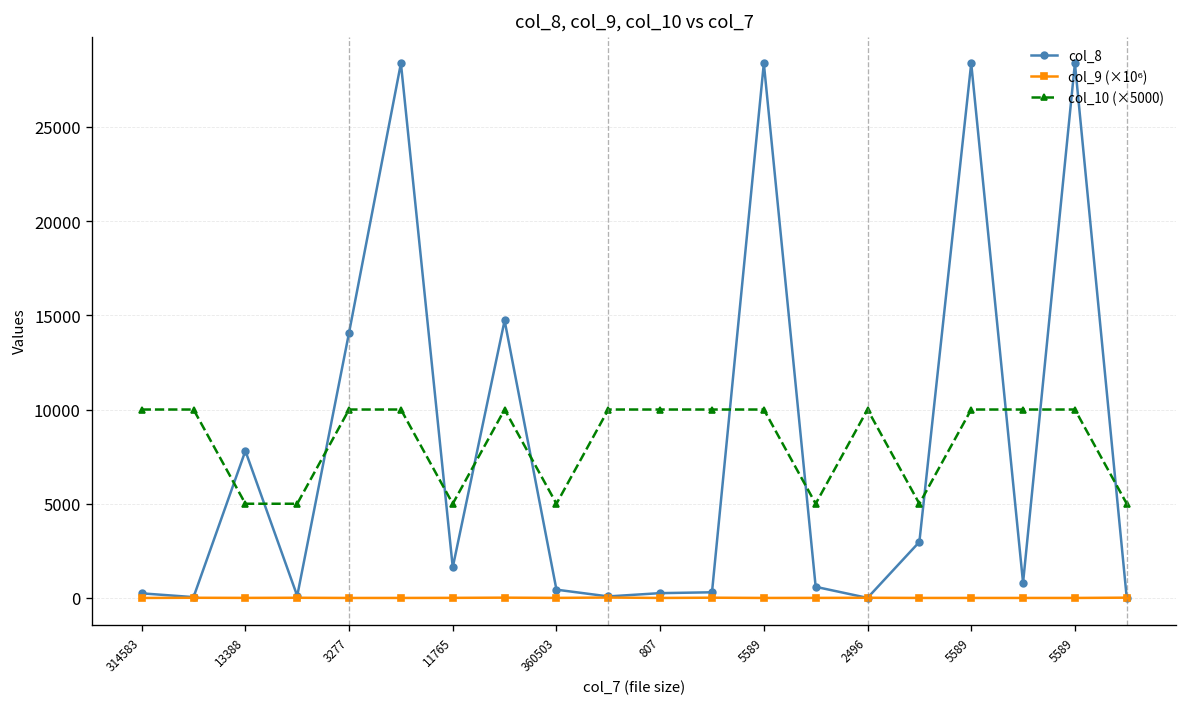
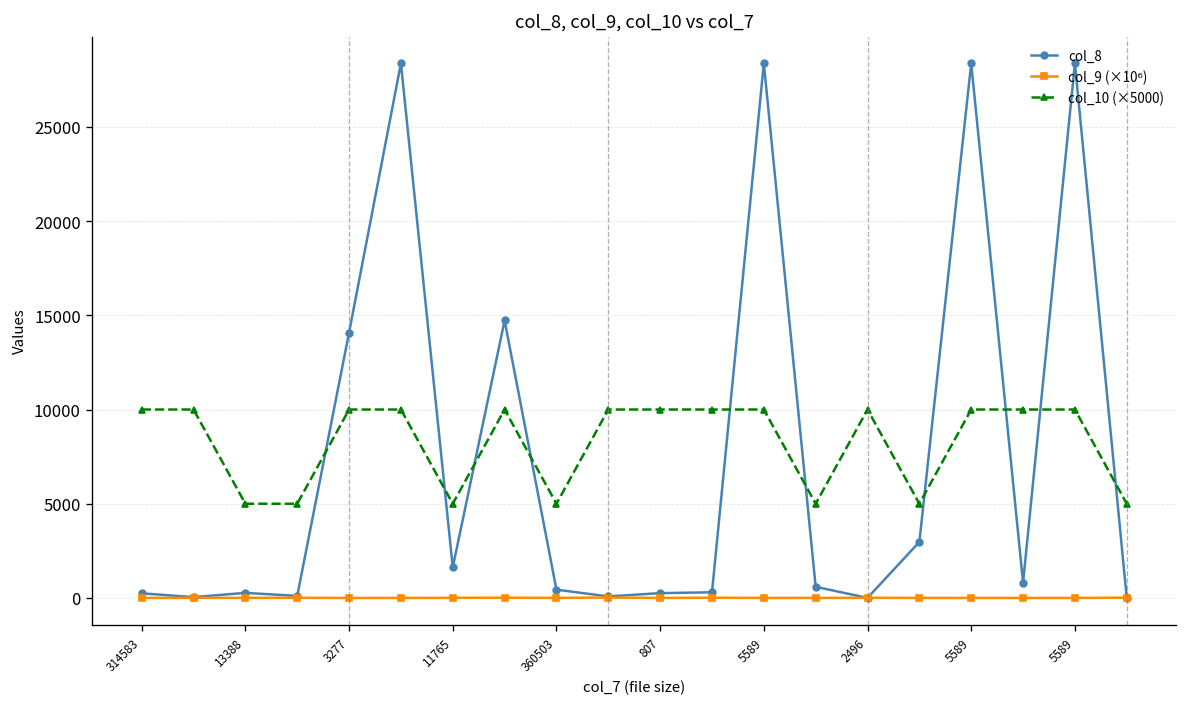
col_8, 13388: 7800 -> 300
